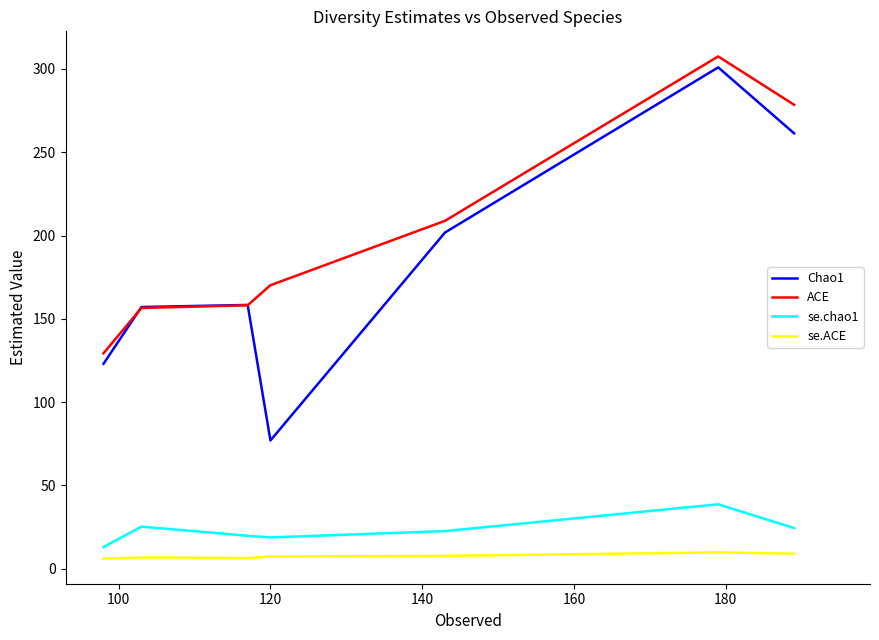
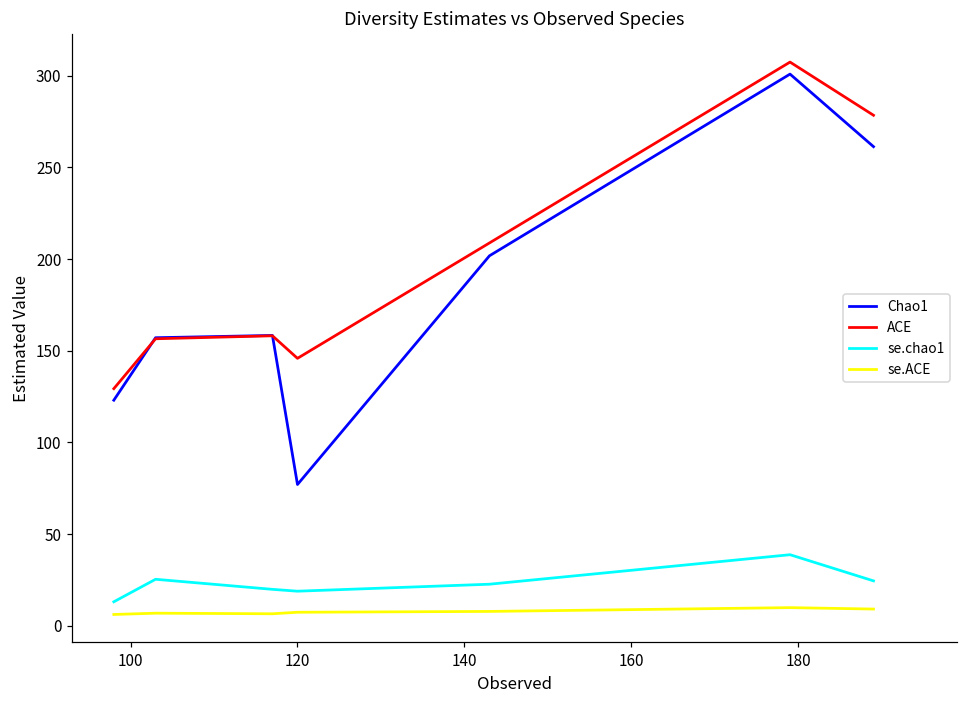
ACE, 120: 170 -> 146
